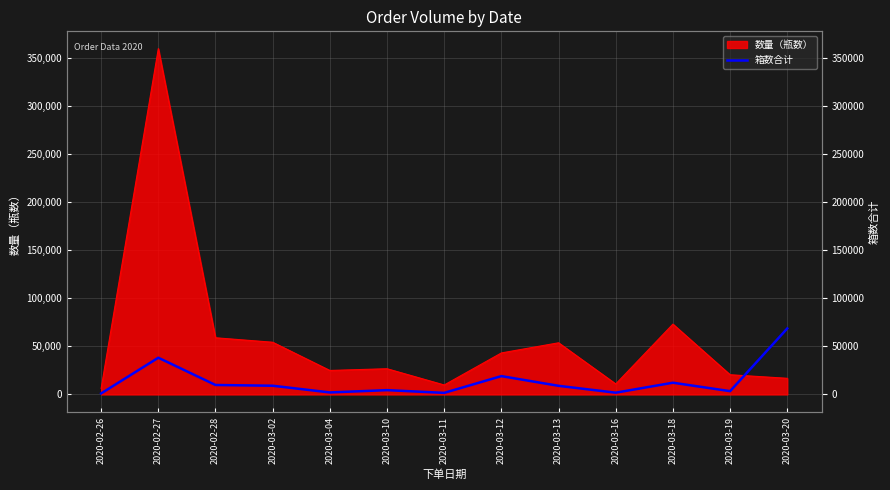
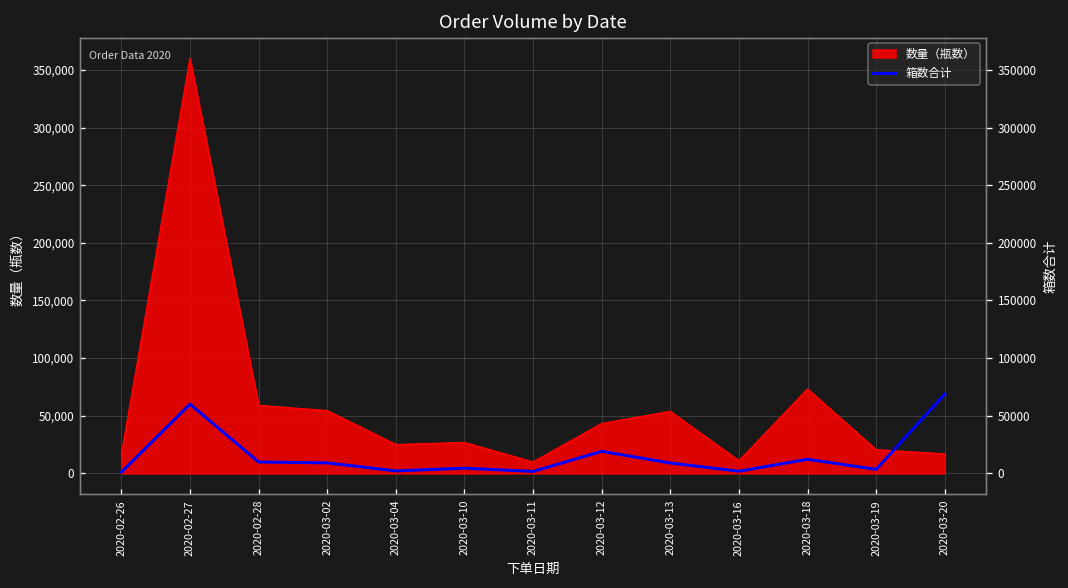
数量（瓶数）, 2020-02-26: 10,000 -> 20,000
箱数合计, 2020-02-27: 40,000 -> 60,000
